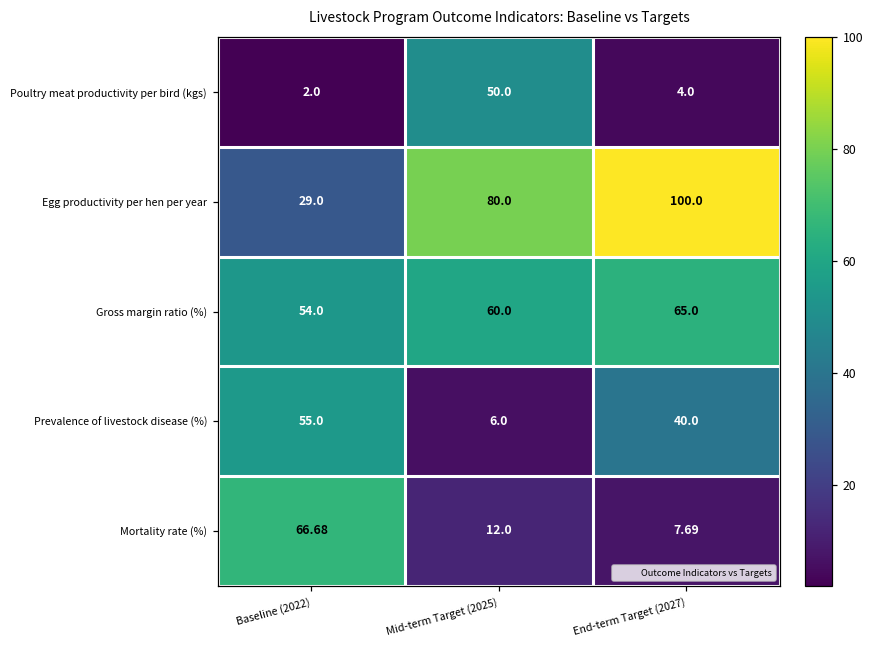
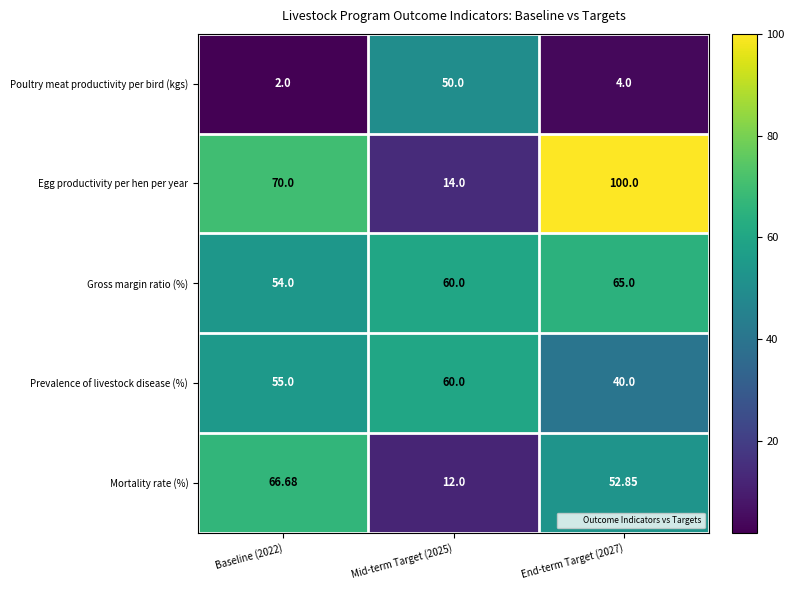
Egg productivity per hen per year, Baseline (2022): 29.0 -> 70.0
Egg productivity per hen per year, Mid-term Target (2025): 80.0 -> 14.0
Prevalence of livestock disease (%), Mid-term Target (2025): 6.0 -> 60.0
Mortality rate (%), End-term Target (2027): 7.69 -> 52.85
